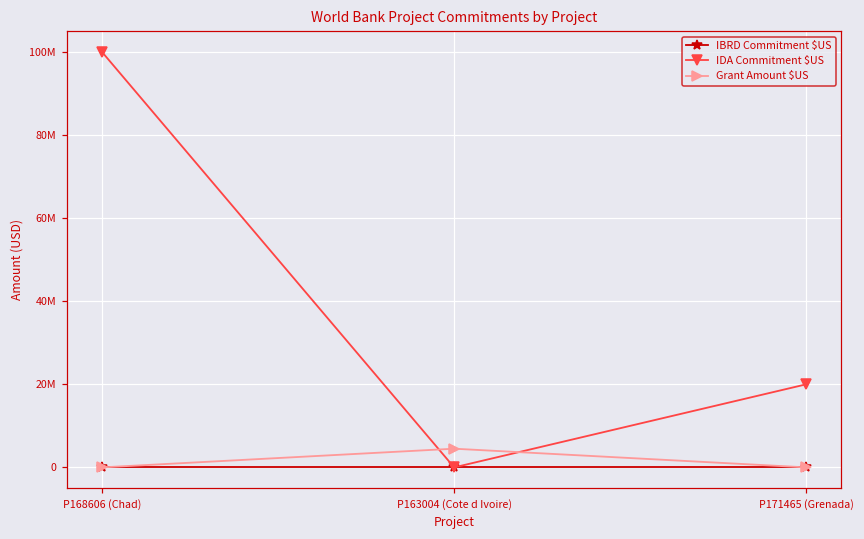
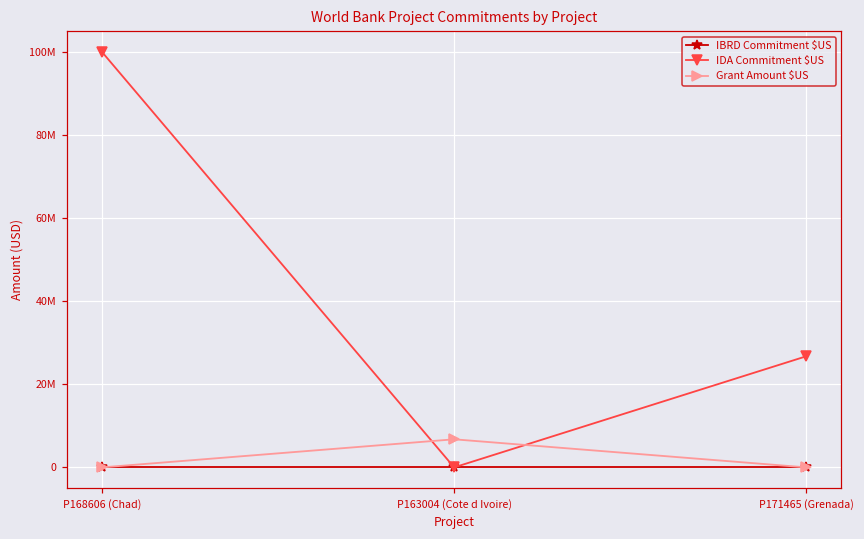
Grant Amount $US, P163004 (Cote d Ivoire): 5000000 -> 7000000
IDA Commitment $US, P171465 (Grenada): 20000000 -> 27000000
